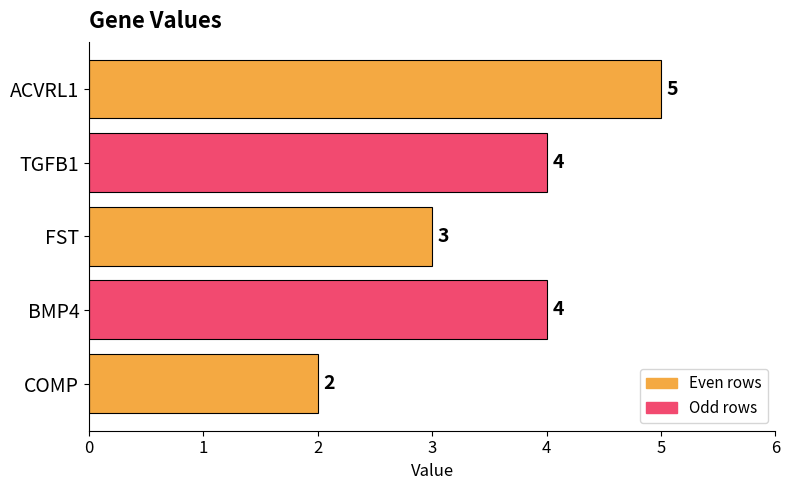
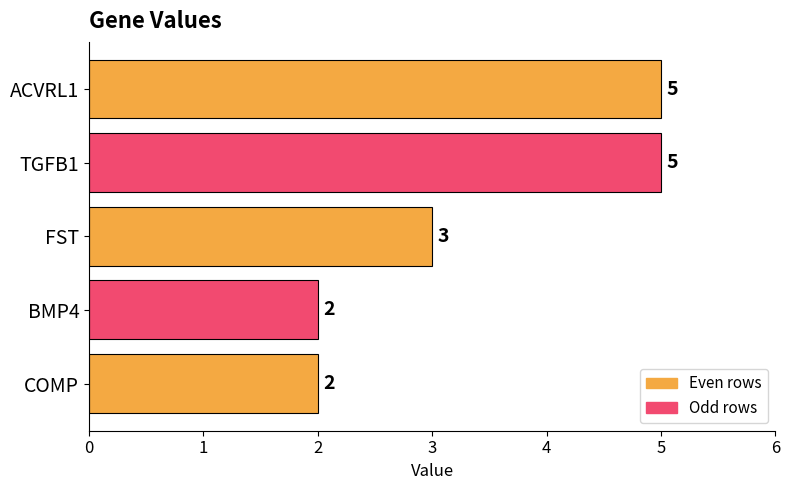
TGFB1: 4 -> 5
BMP4: 4 -> 2
